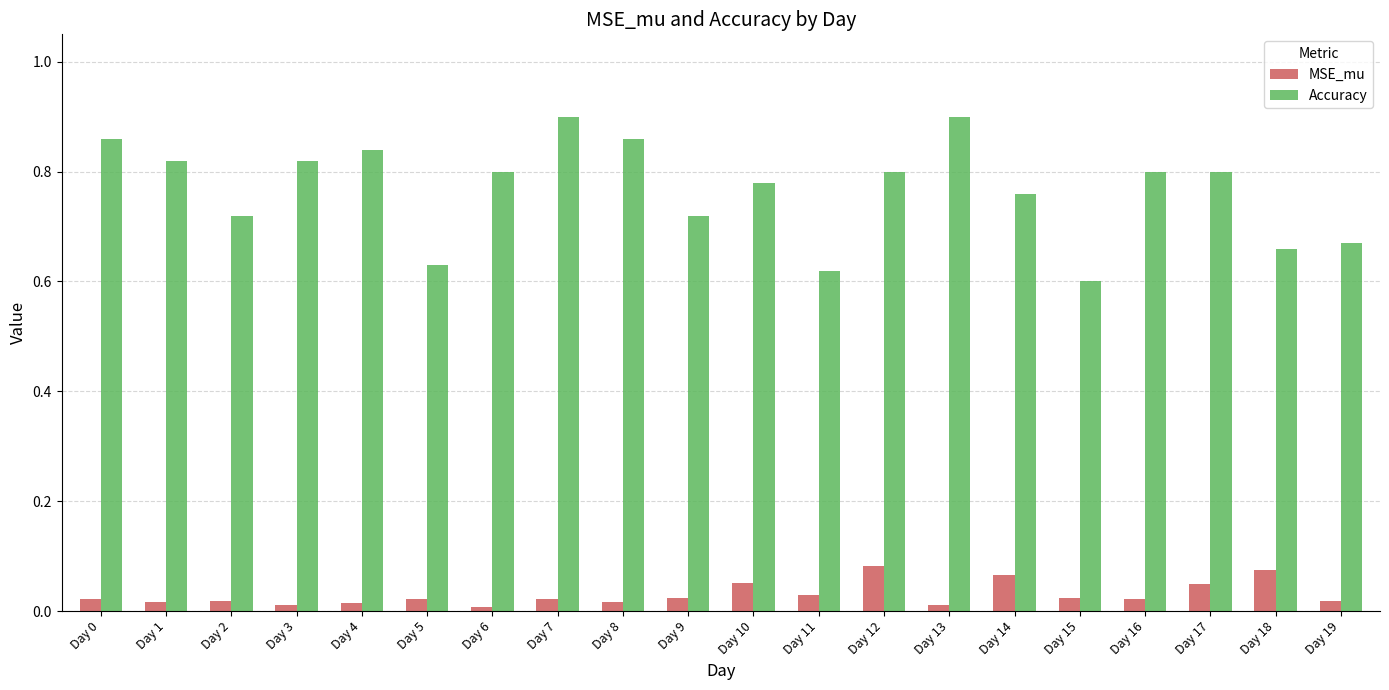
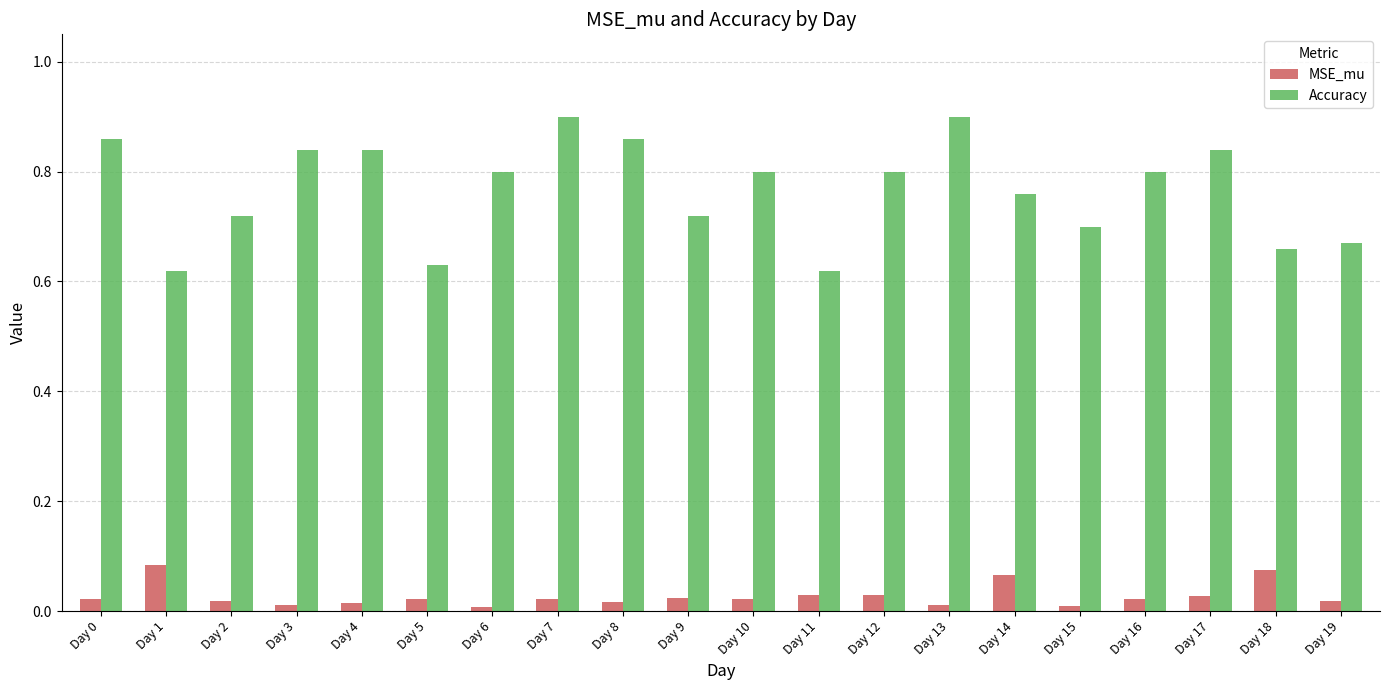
MSE_mu, Day 1: 0.02 -> 0.08
Accuracy, Day 1: 0.82 -> 0.62
Accuracy, Day 3: 0.82 -> 0.84
MSE_mu, Day 10: 0.05 -> 0.02
Accuracy, Day 10: 0.78 -> 0.80
MSE_mu, Day 12: 0.08 -> 0.03
MSE_mu, Day 15: 0.02 -> 0.01
Accuracy, Day 15: 0.6 -> 0.7
MSE_mu, Day 17: 0.05 -> 0.03
Accuracy, Day 17: 0.80 -> 0.84
